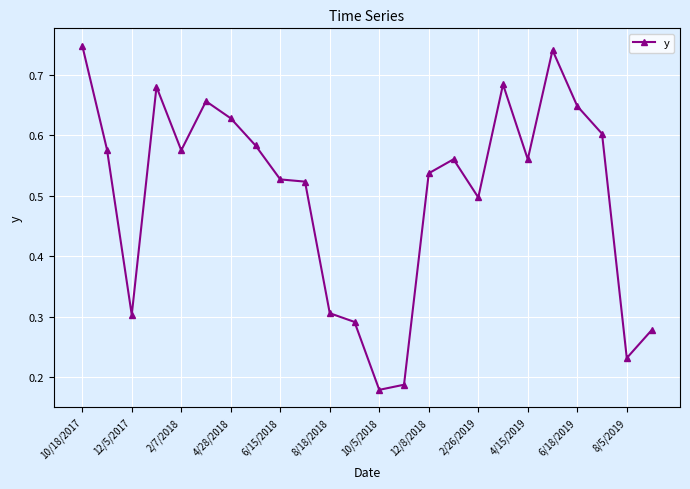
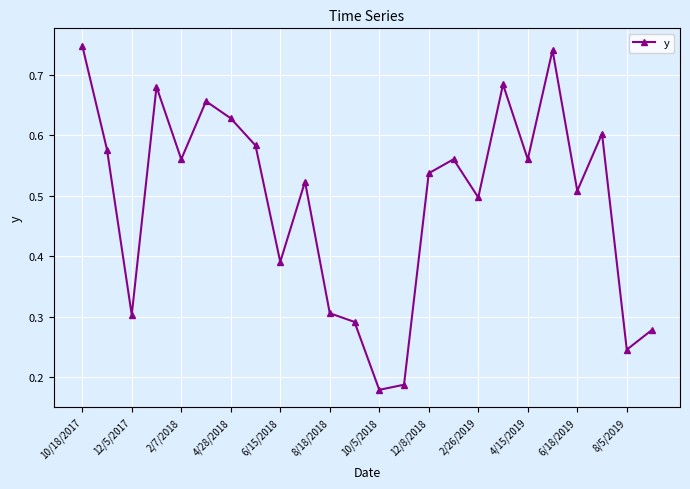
2/7/2018: 0.58 -> 0.56
6/15/2018: 0.53 -> 0.39
6/18/2019: 0.65 -> 0.51
8/5/2019: 0.23 -> 0.25
